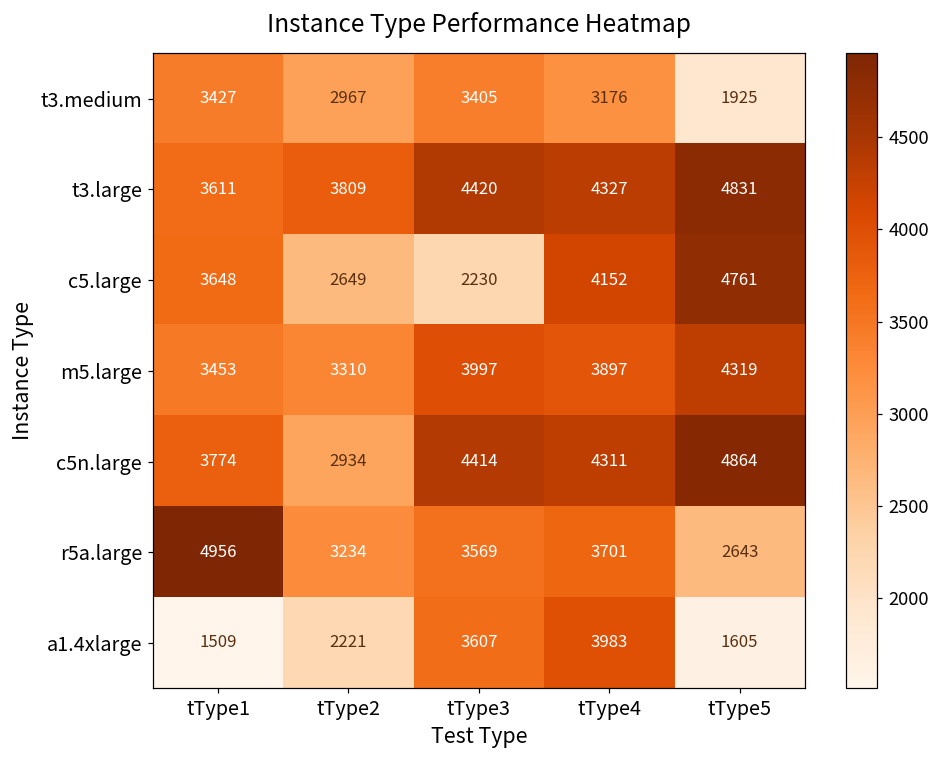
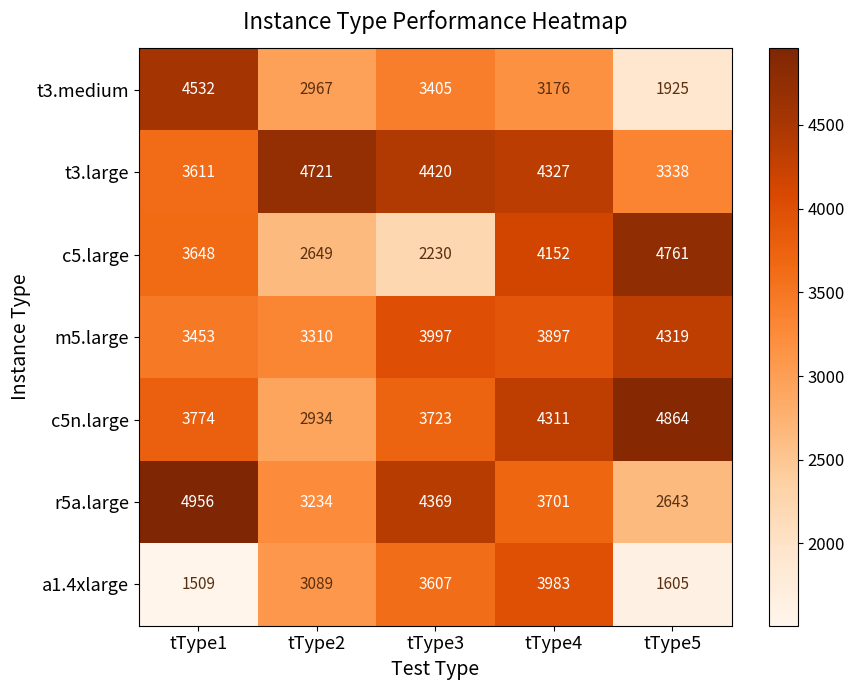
t3.medium, tType1: 3427 -> 4532
t3.large, tType2: 3809 -> 4721
t3.large, tType5: 4831 -> 3338
c5n.large, tType3: 4414 -> 3723
r5a.large, tType3: 3569 -> 4369
a1.4xlarge, tType2: 2221 -> 3089
